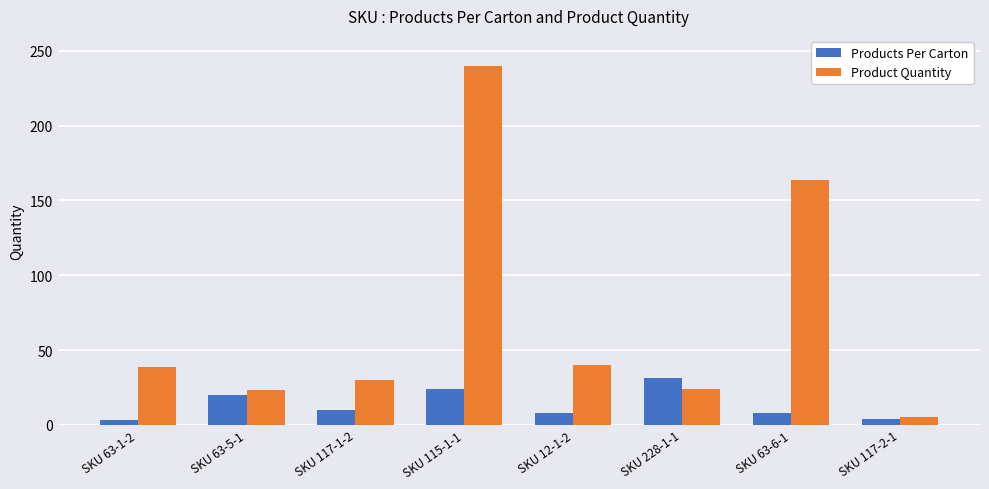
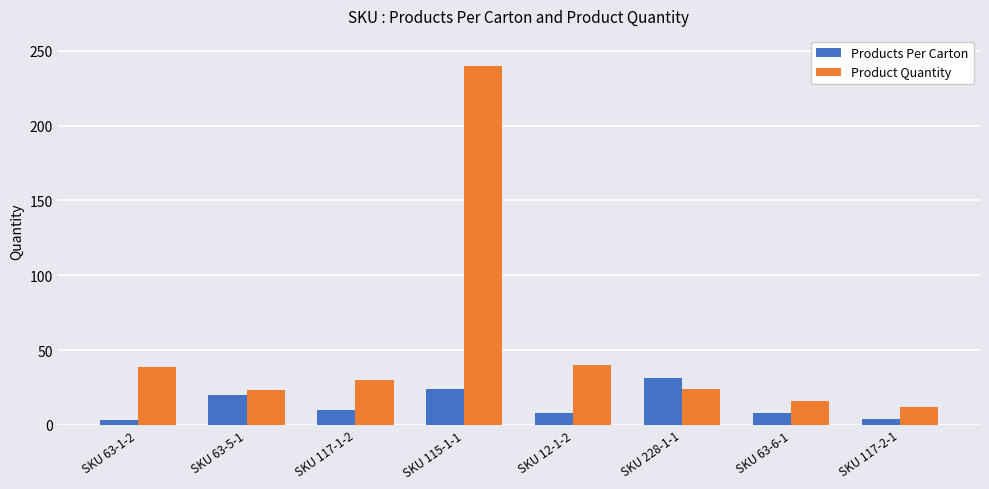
Product Quantity, SKU 63-6-1: 164 -> 16
Product Quantity, SKU 117-2-1: 5 -> 12
